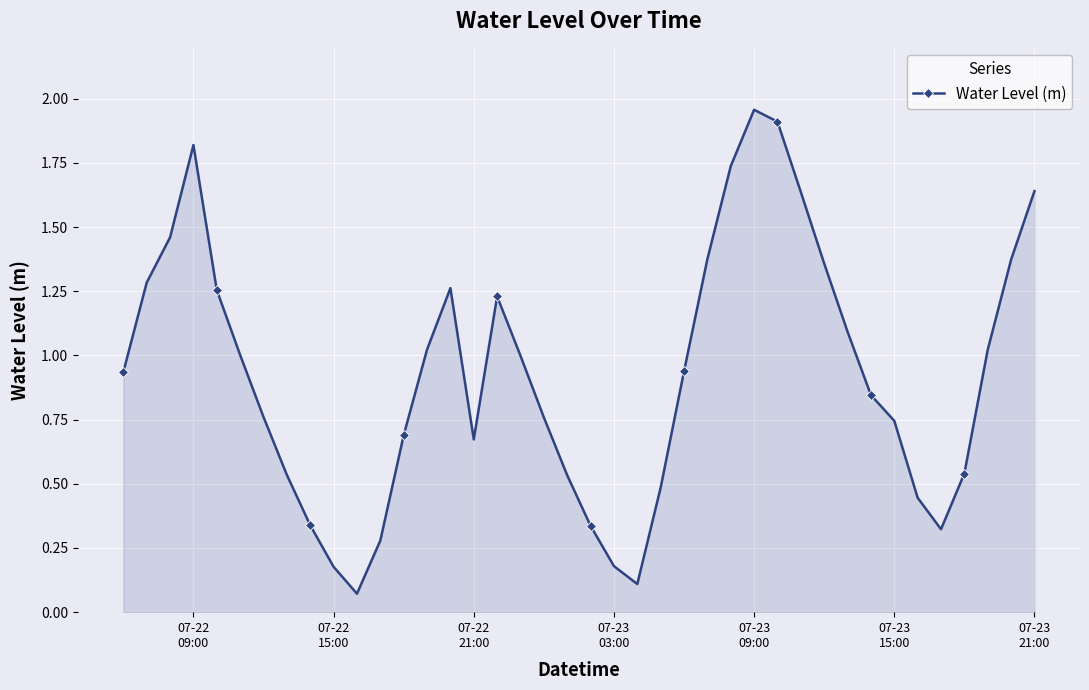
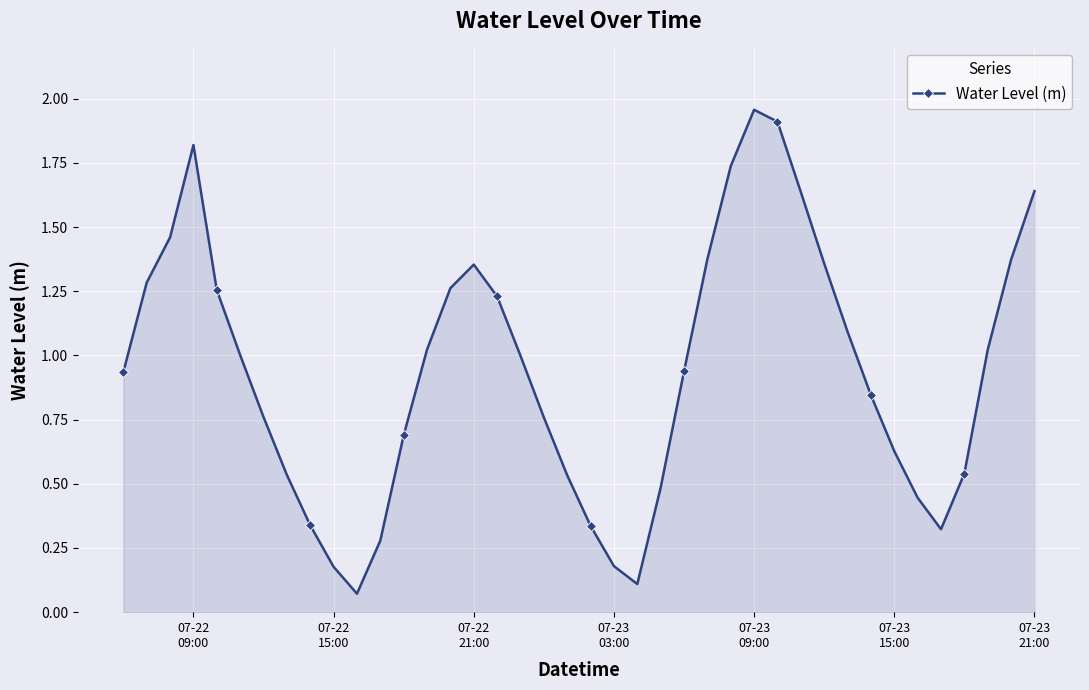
07-22 21:00: 0.67 -> 1.35
07-23 15:00: 0.75 -> 0.63
